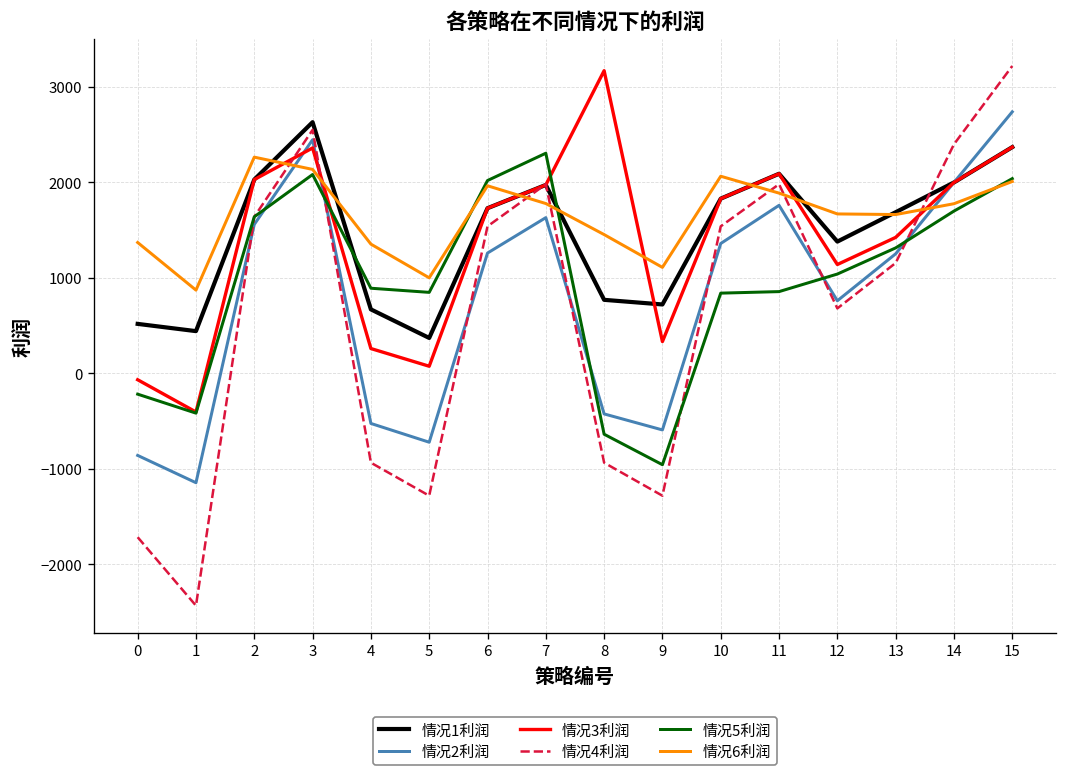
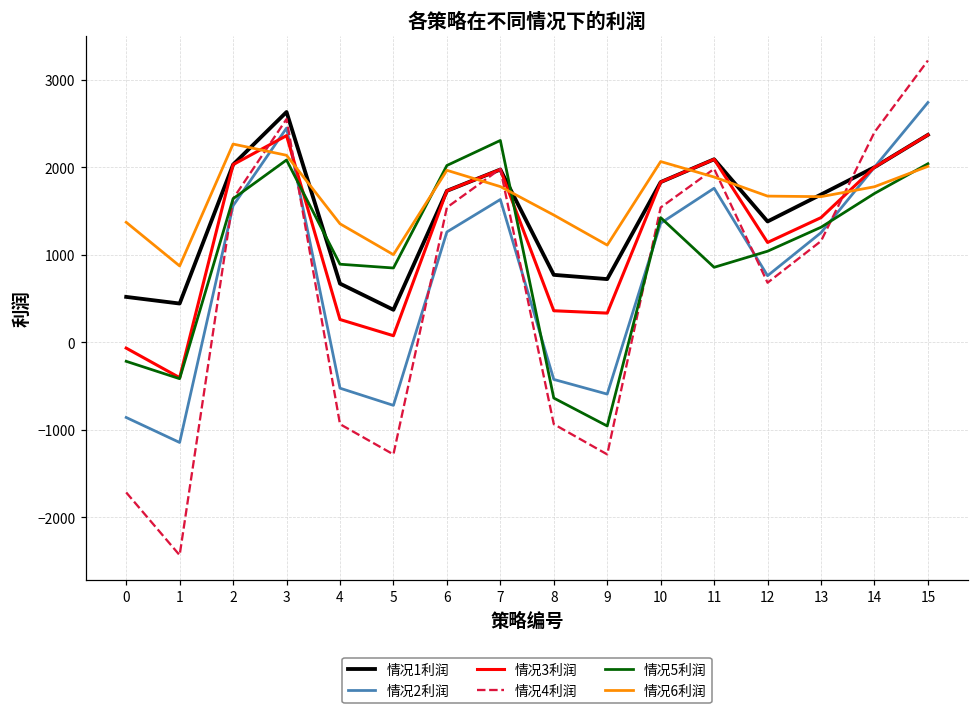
情况3利润, 8: 3200 -> 400
情况5利润, 10: 800 -> 1400
